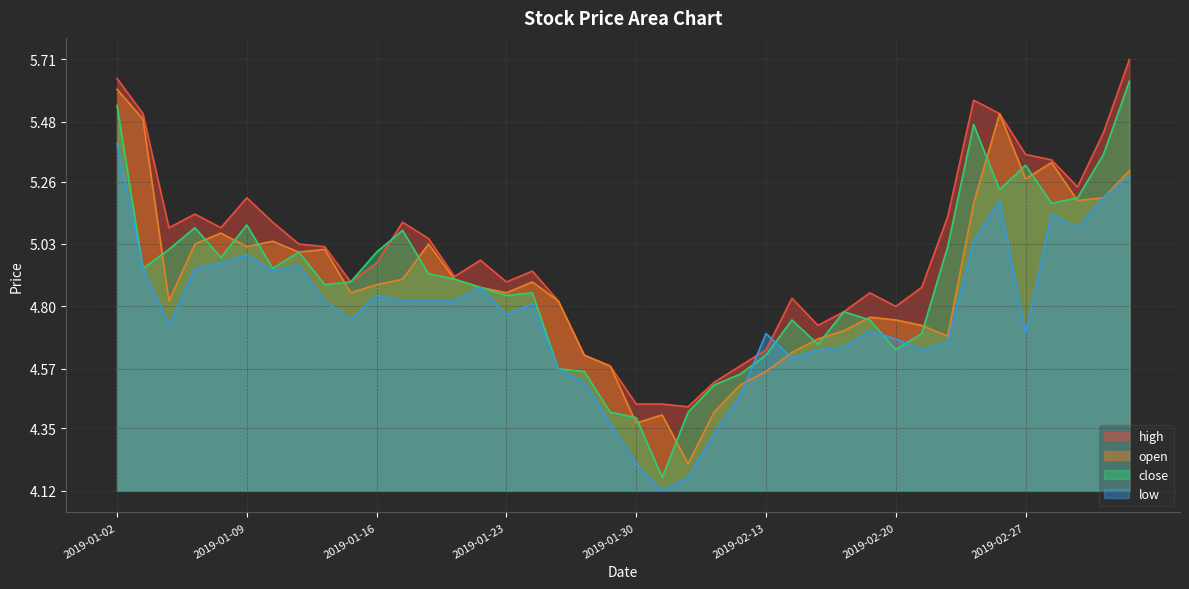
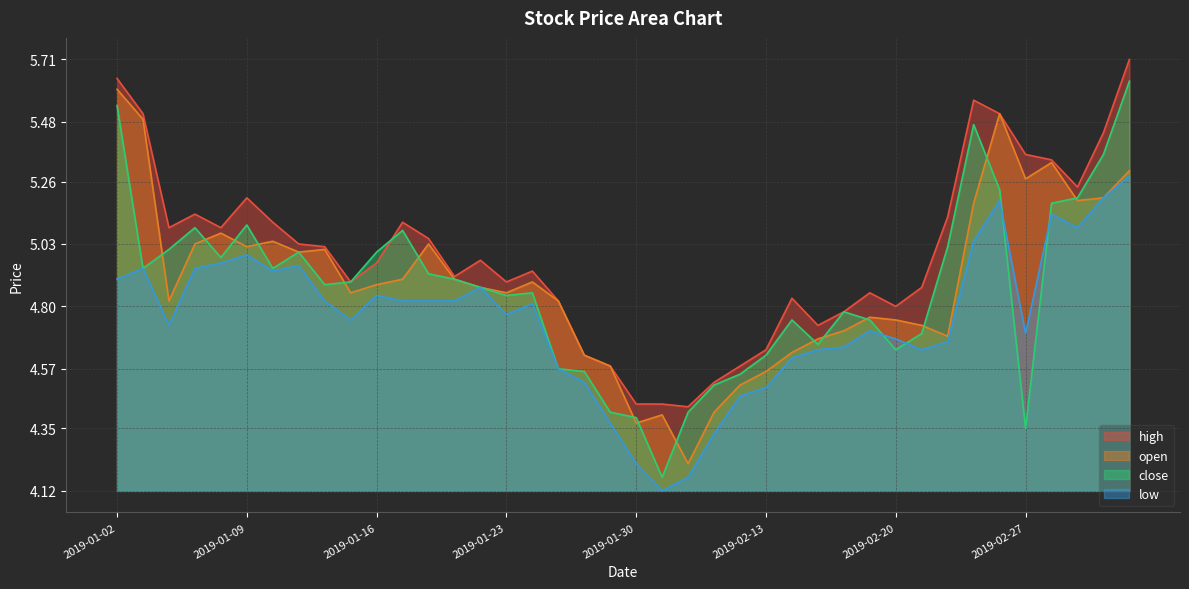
low, 2019-01-02: 5.4 -> 4.9
low, 2019-02-13: 4.7 -> 4.5
close, 2019-02-27: 5.32 -> 4.35
